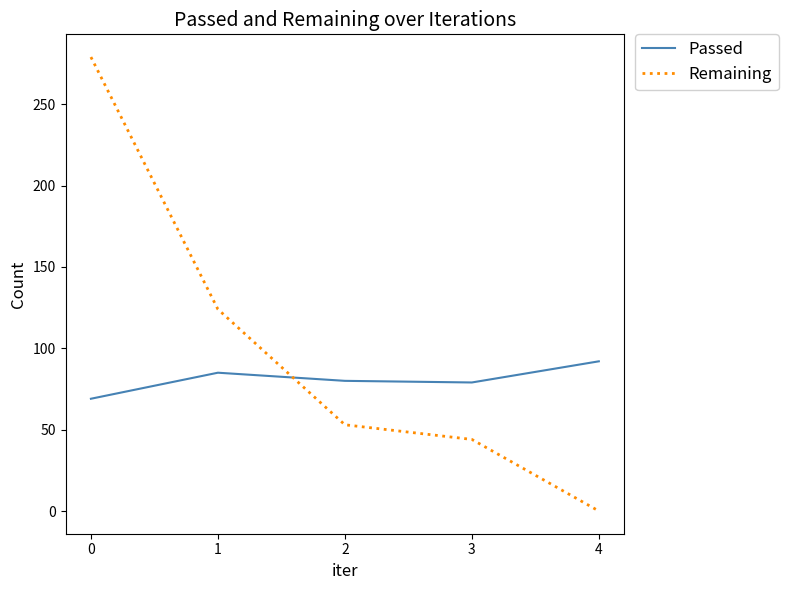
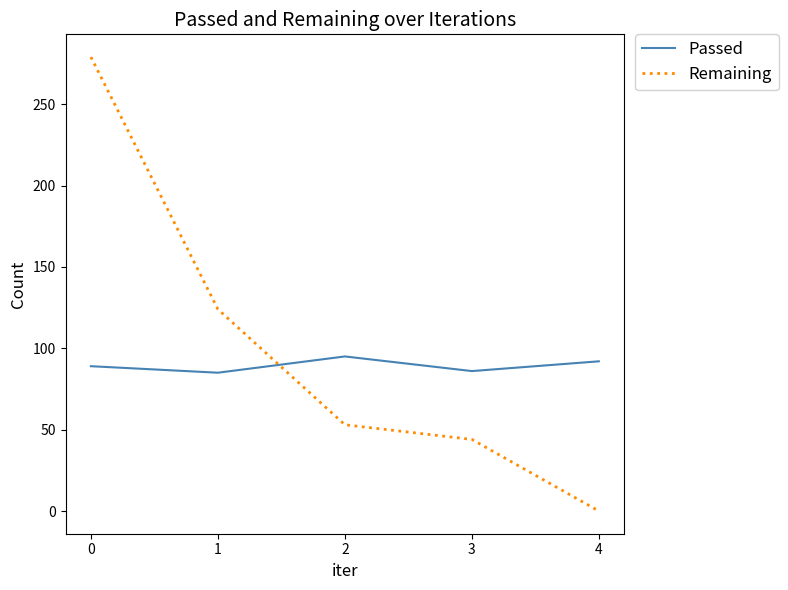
Passed, 0: 69 -> 89
Passed, 2: 80 -> 95
Passed, 3: 79 -> 86
